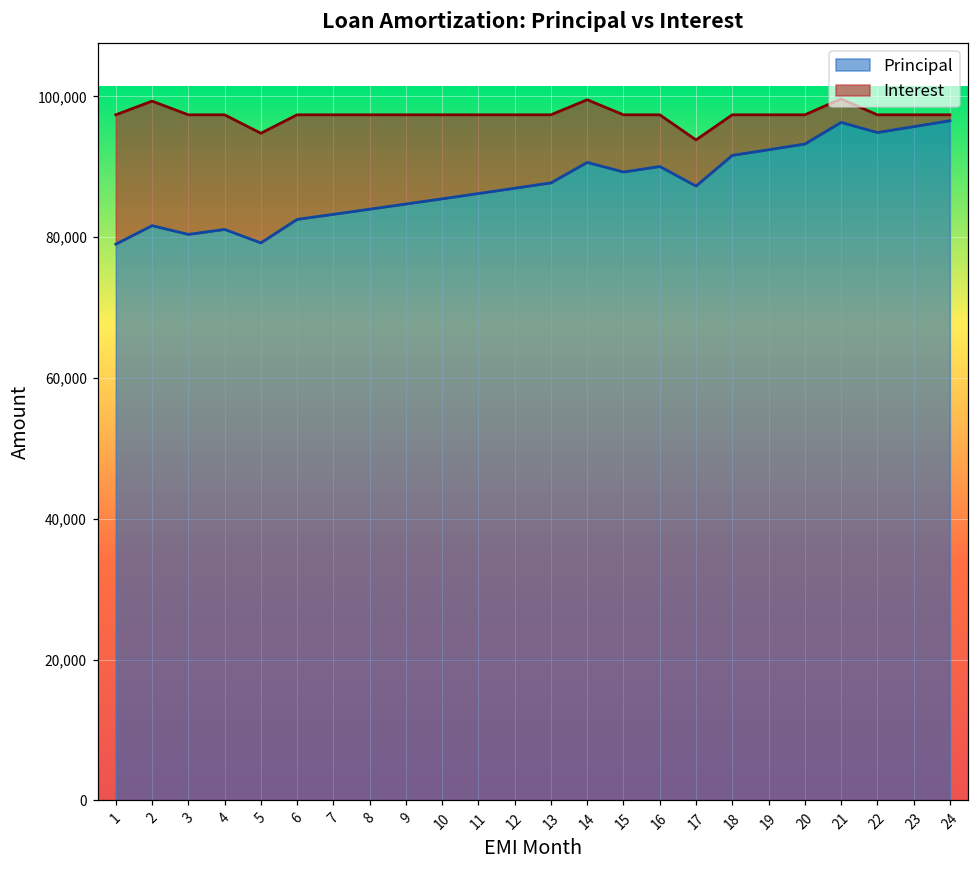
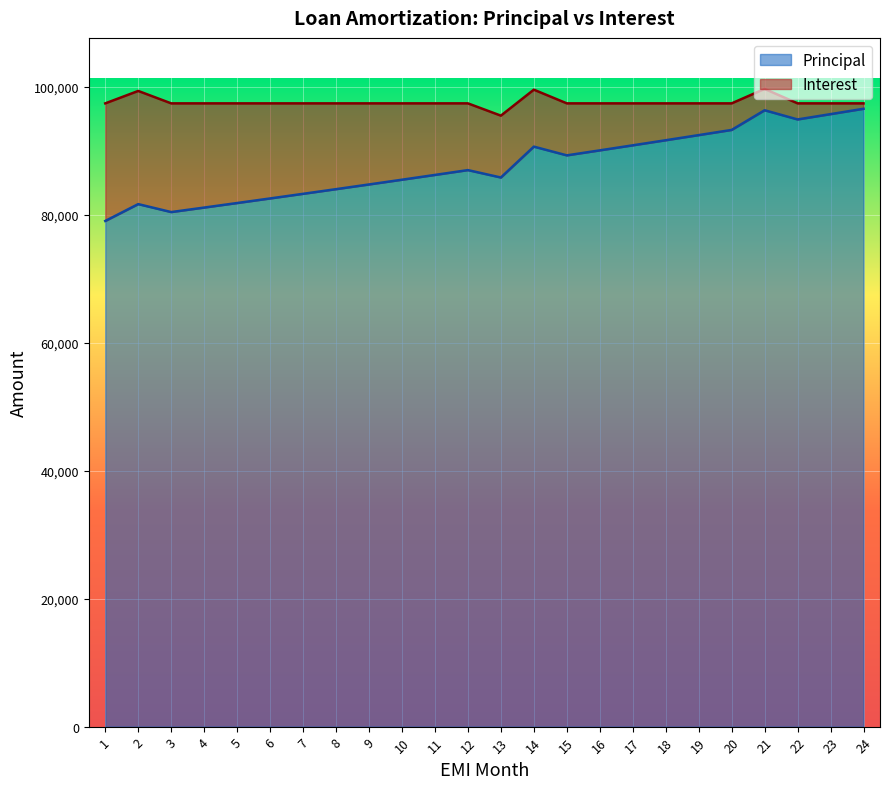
Principal, 5: 79,000 -> 82,000
Principal, 13: 88,000 -> 86,000
Principal, 17: 87,000 -> 91,000
